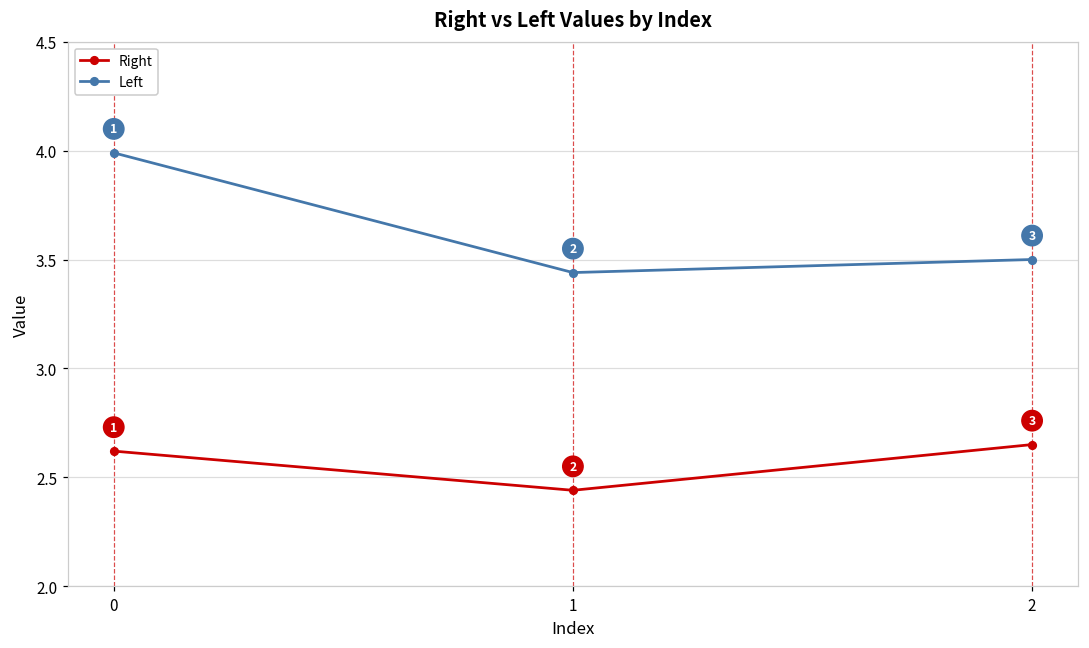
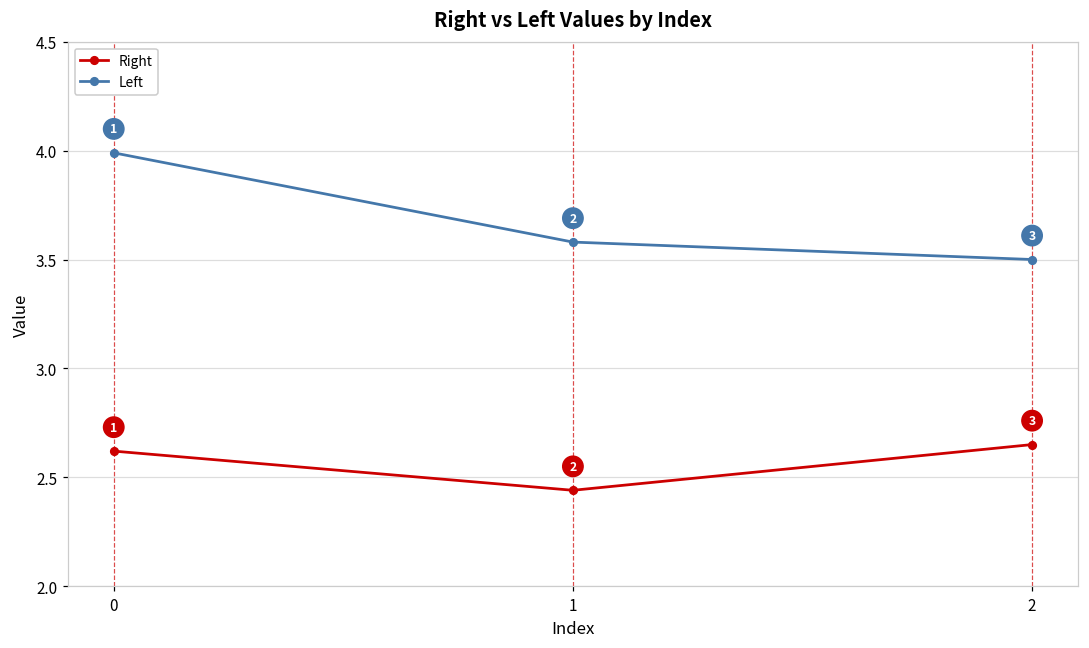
Left, 1: 3.44 -> 3.58
